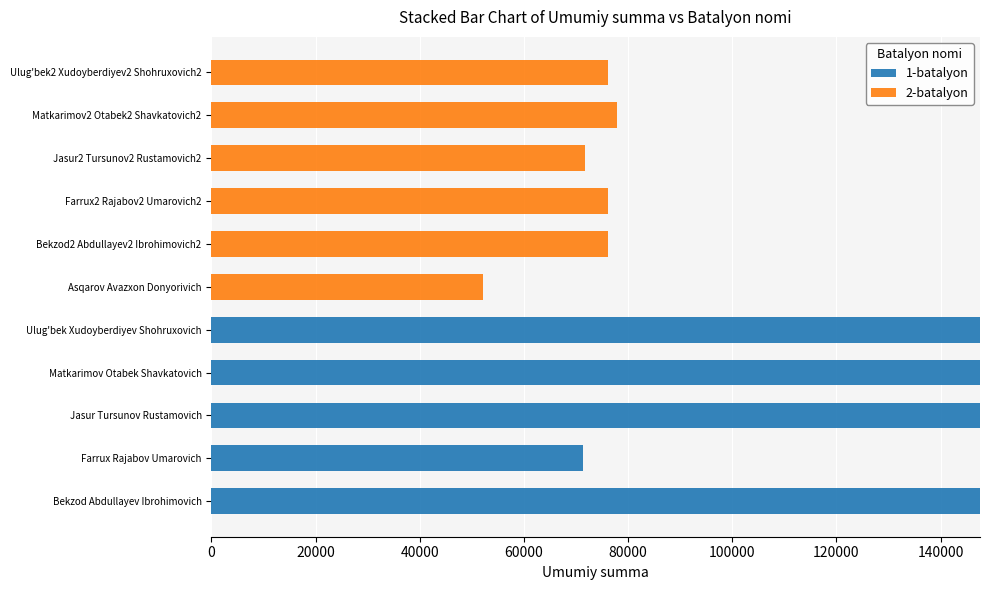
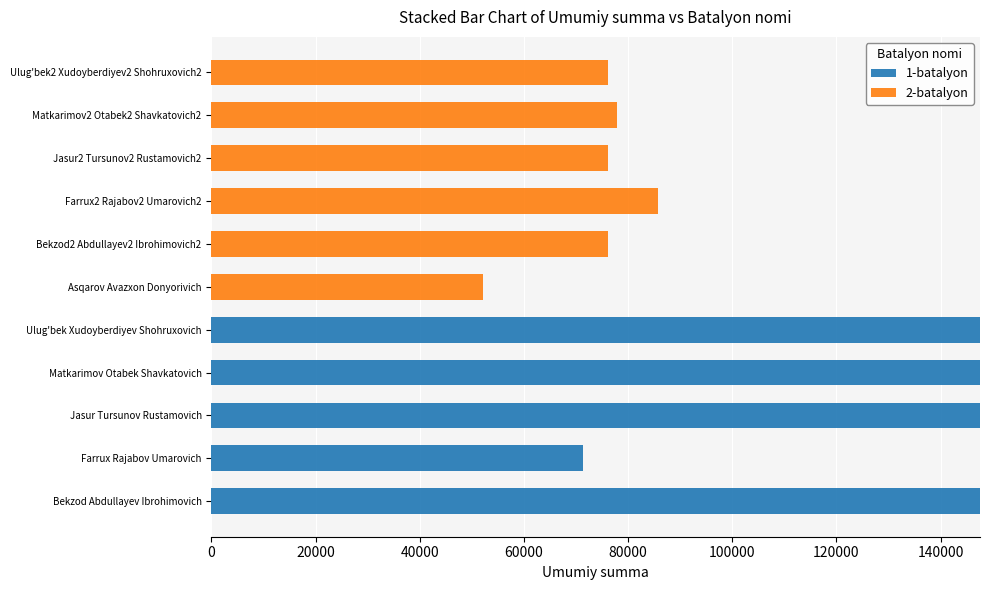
2-batalyon, Jasur2 Tursunov2 Rustamovich2: 72000 -> 76000
2-batalyon, Farrux2 Rajabov2 Umarovich2: 76000 -> 86000
